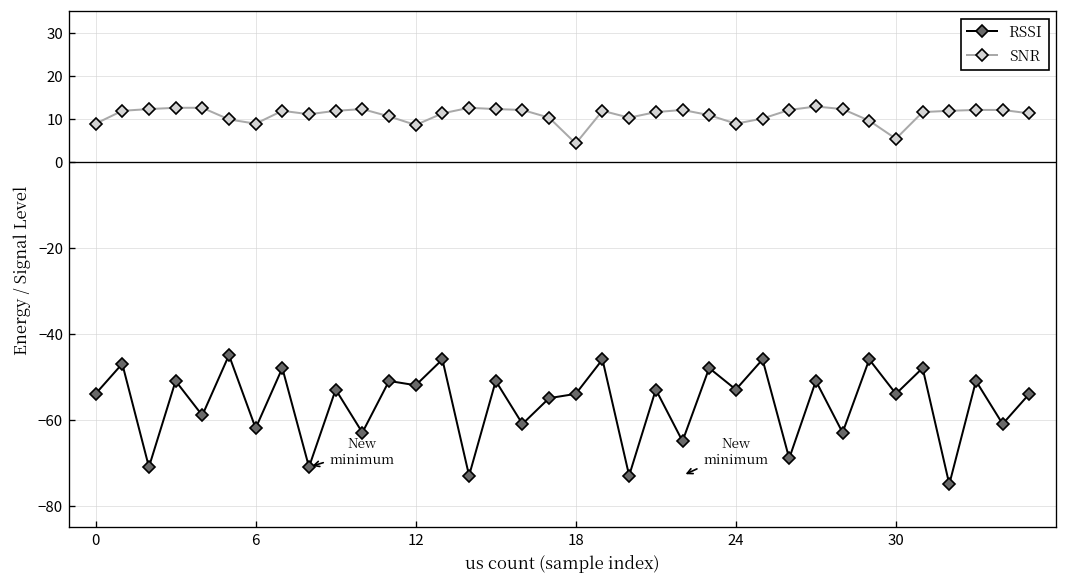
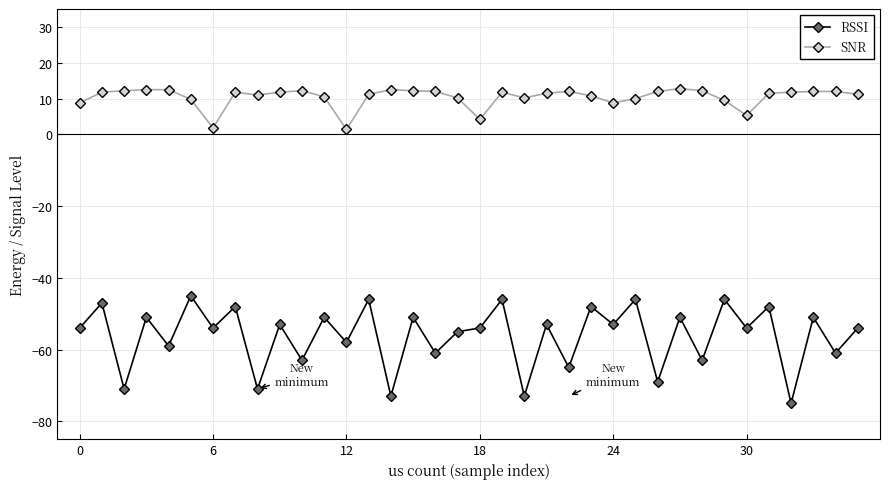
RSSI, 6: -62 -> -54
SNR, 6: 9 -> 2
RSSI, 12: -52 -> -58
SNR, 12: 9 -> 1
